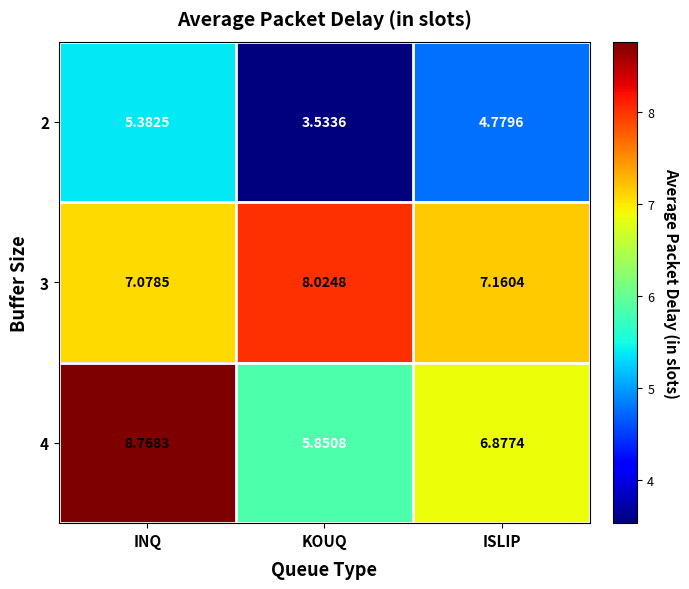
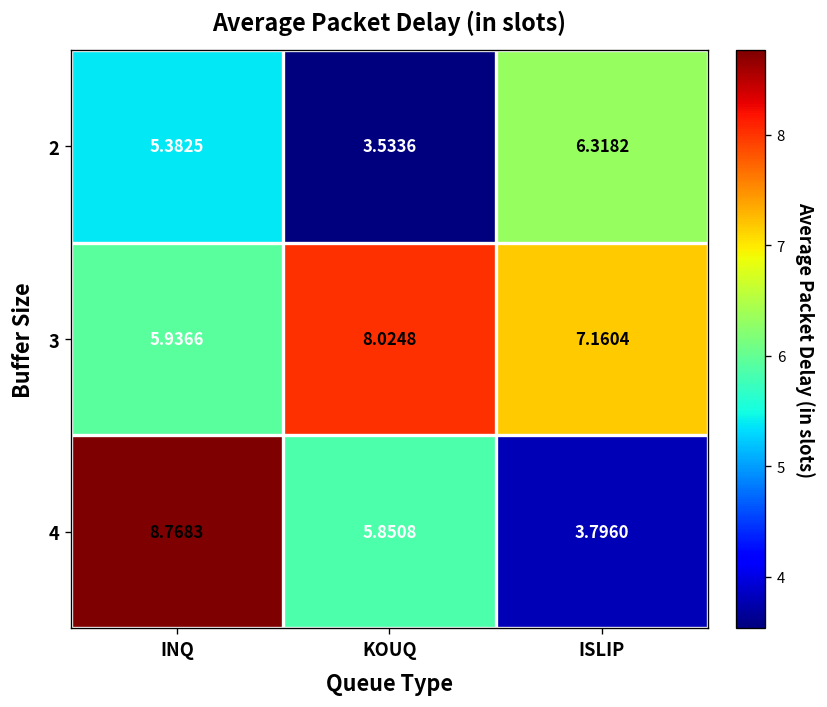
2, ISLIP: 4.7796 -> 6.3182
3, INQ: 7.0785 -> 5.9366
4, ISLIP: 6.8774 -> 3.7960
